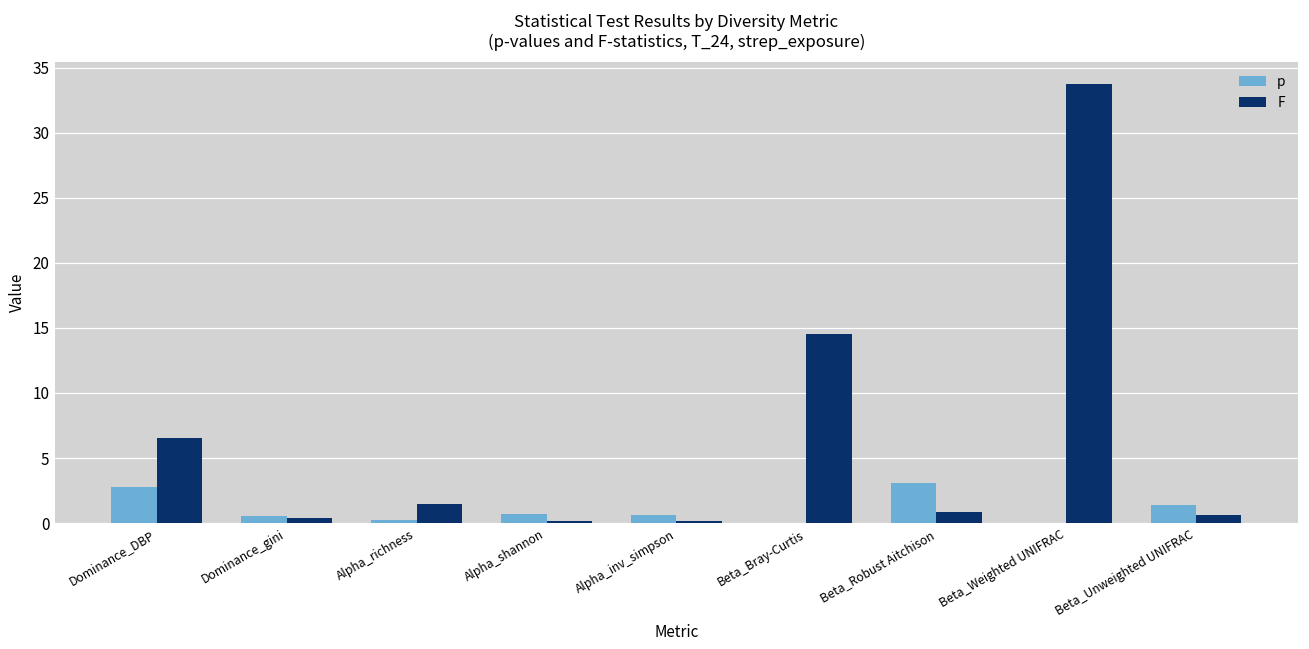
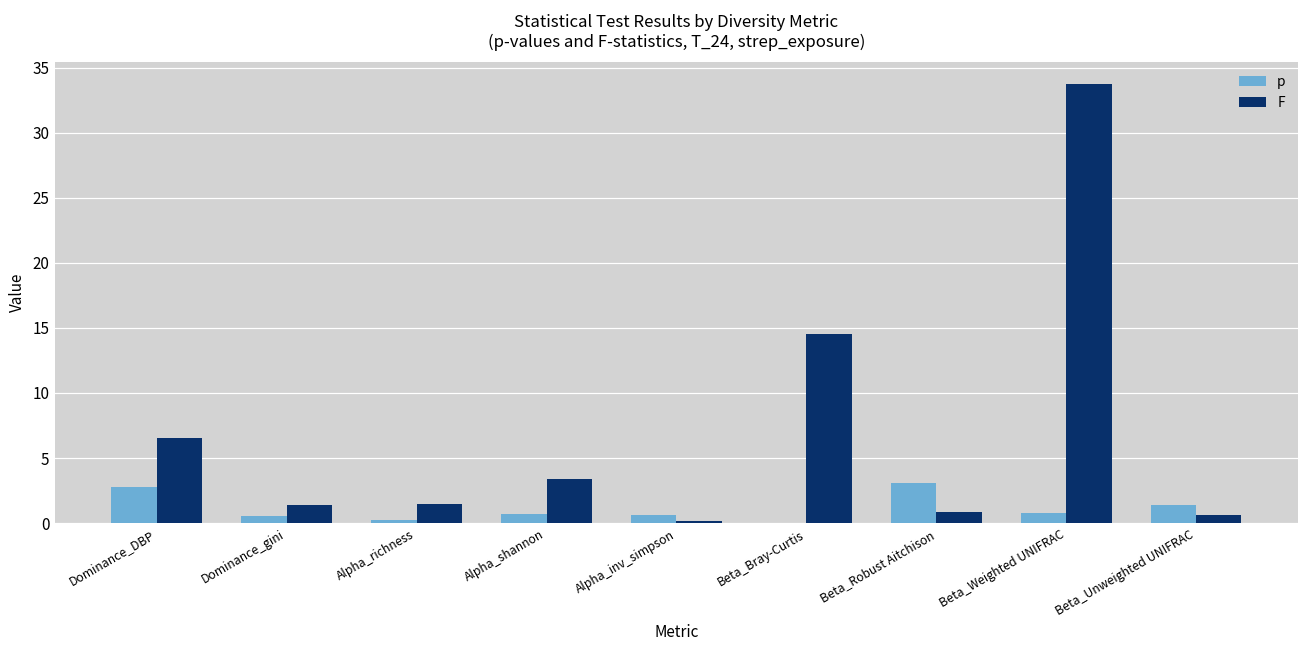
F, Dominance_gini: 0.4 -> 1.4
F, Alpha_shannon: 0.2 -> 3.4
p, Beta_Weighted UNIFRAC: 0.0 -> 0.8
